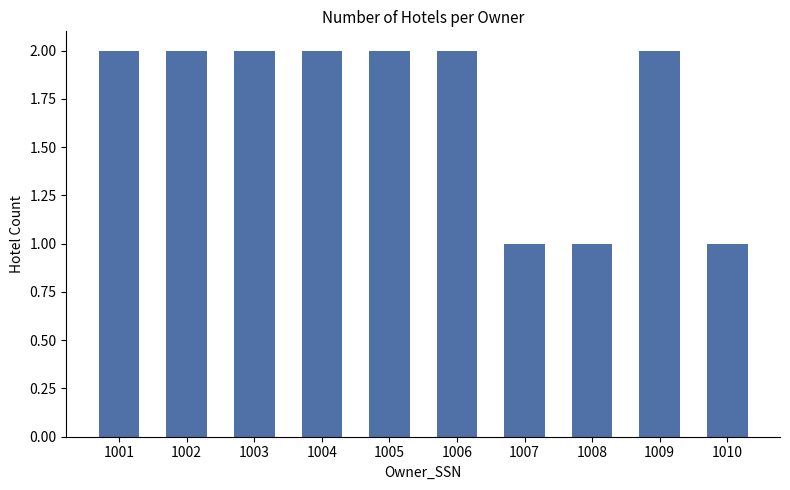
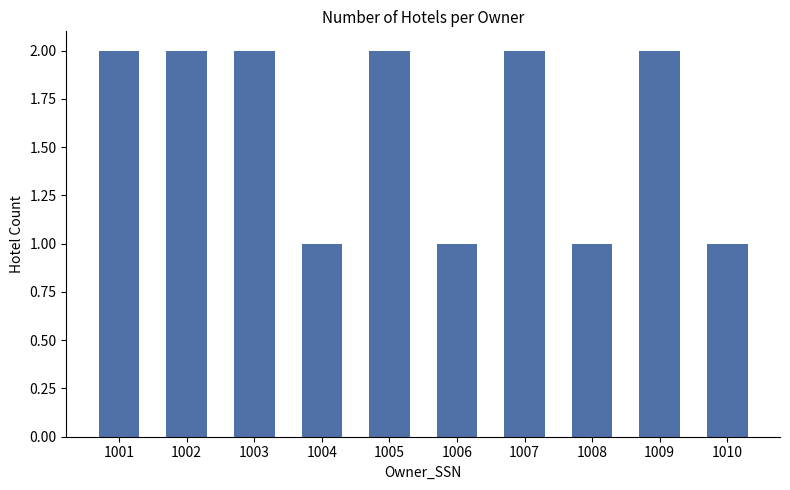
1004: 2 -> 1
1006: 2 -> 1
1007: 1 -> 2
